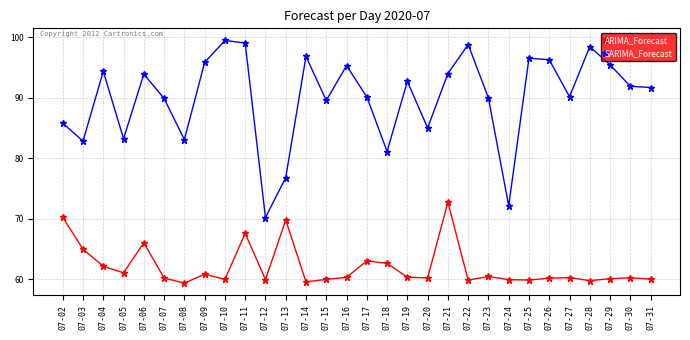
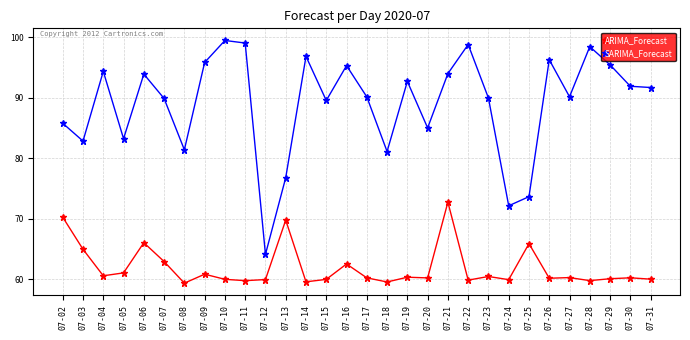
ARIMA_Forecast, 07-04: 62 -> 61
ARIMA_Forecast, 07-07: 60 -> 63
SARIMA_Forecast, 07-08: 83 -> 81
ARIMA_Forecast, 07-11: 68 -> 60
SARIMA_Forecast, 07-12: 70 -> 64
ARIMA_Forecast, 07-16: 60 -> 63
ARIMA_Forecast, 07-17: 63 -> 60
ARIMA_Forecast, 07-18: 63 -> 60
ARIMA_Forecast, 07-25: 60 -> 66
SARIMA_Forecast, 07-25: 97 -> 74
